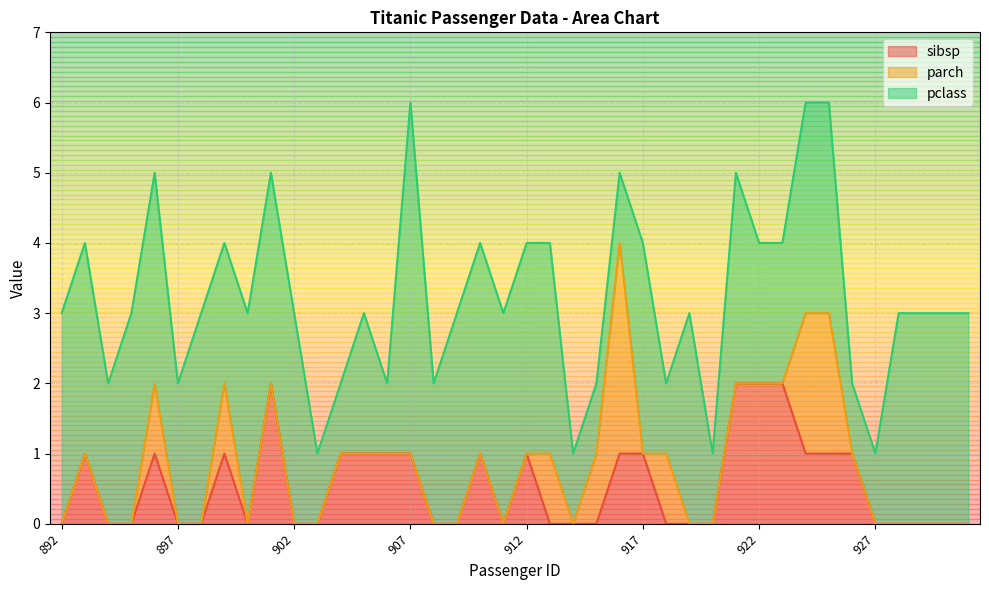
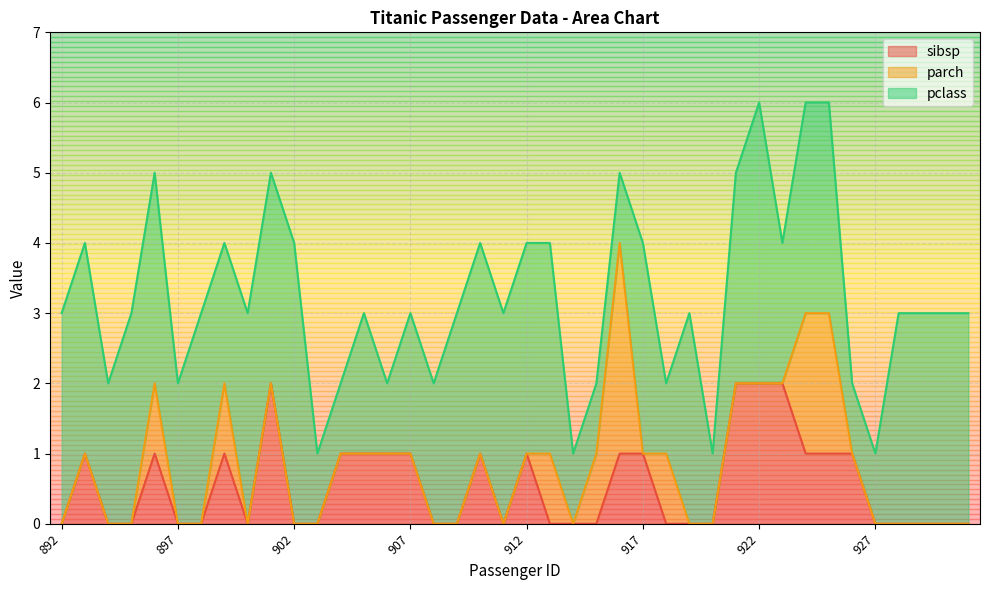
pclass, 902: 3 -> 4
pclass, 907: 5 -> 2
pclass, 922: 2 -> 4
